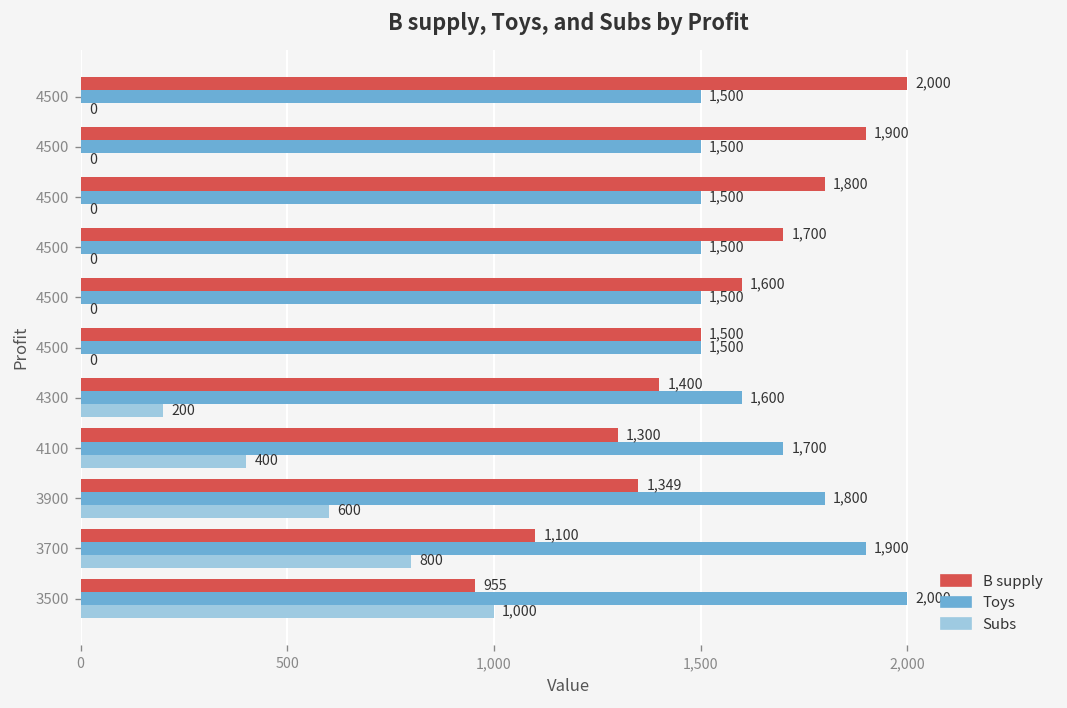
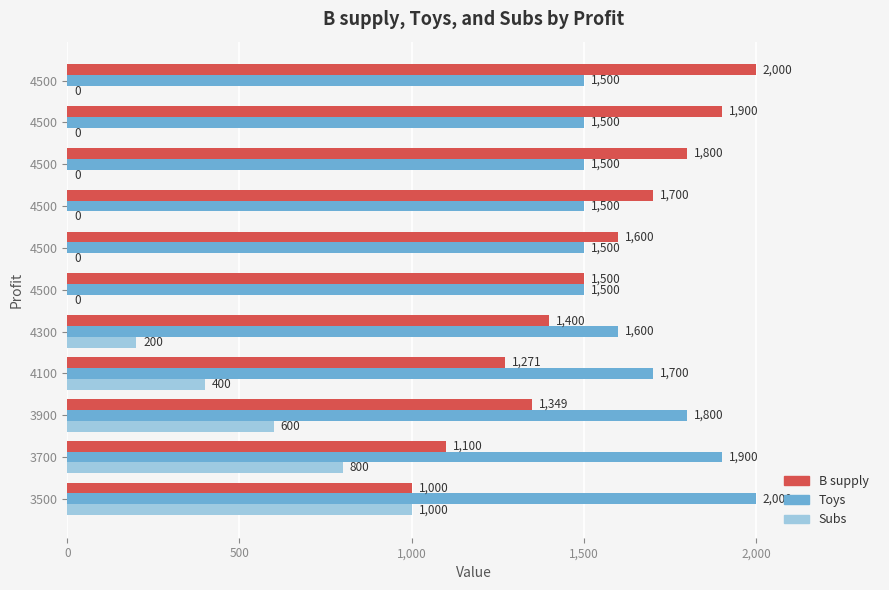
B supply, 4100: 1,300 -> 1,271
B supply, 3500: 955 -> 1,000
